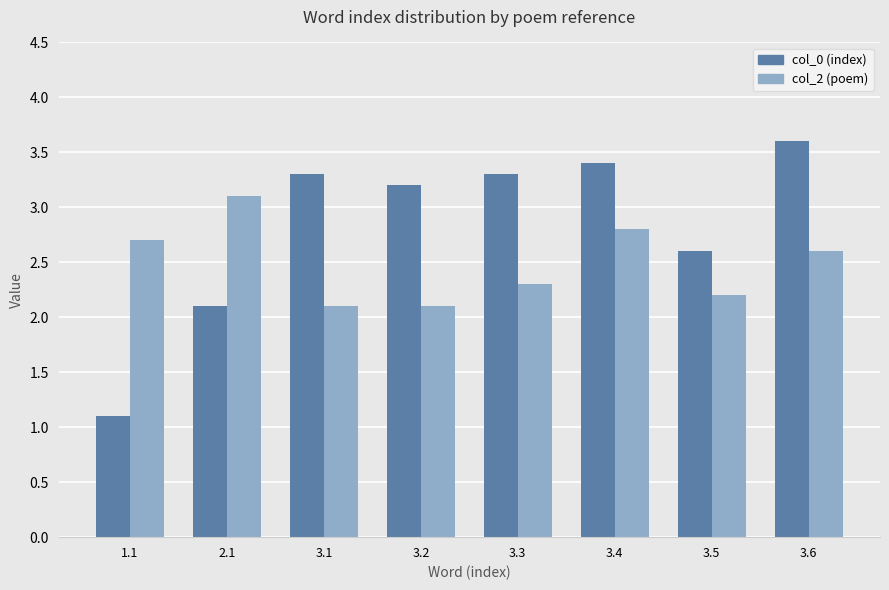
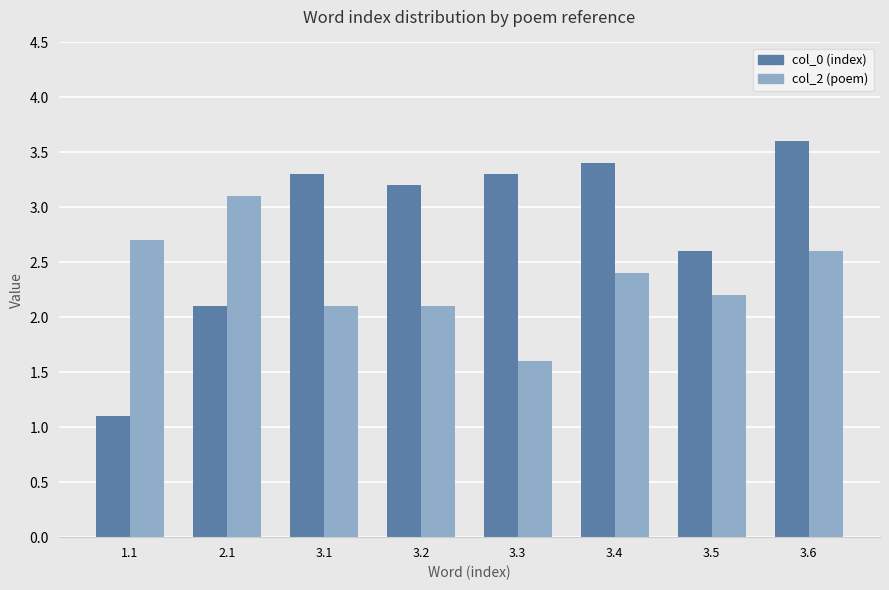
col_2 (poem), 3.3: 2.3 -> 1.6
col_2 (poem), 3.4: 2.8 -> 2.4
